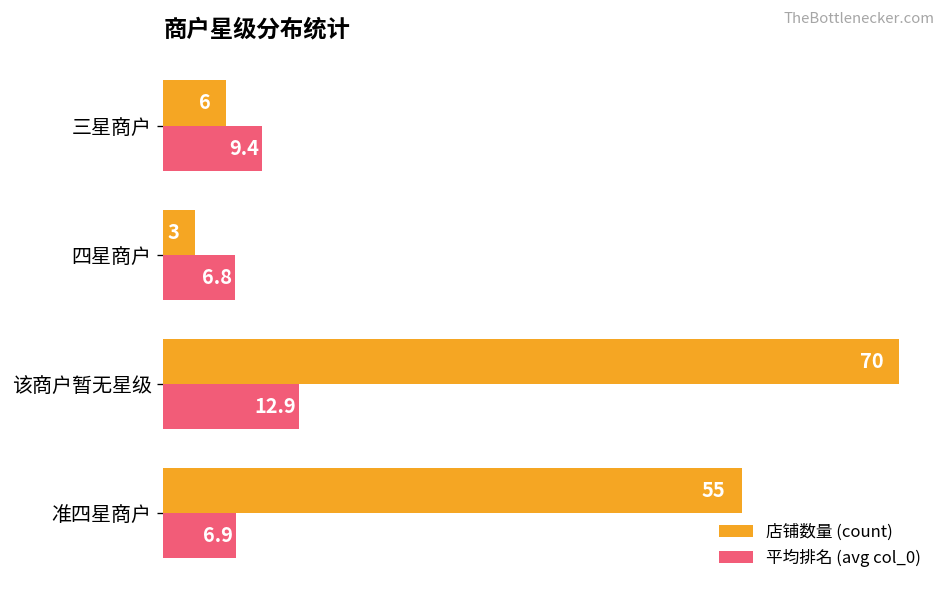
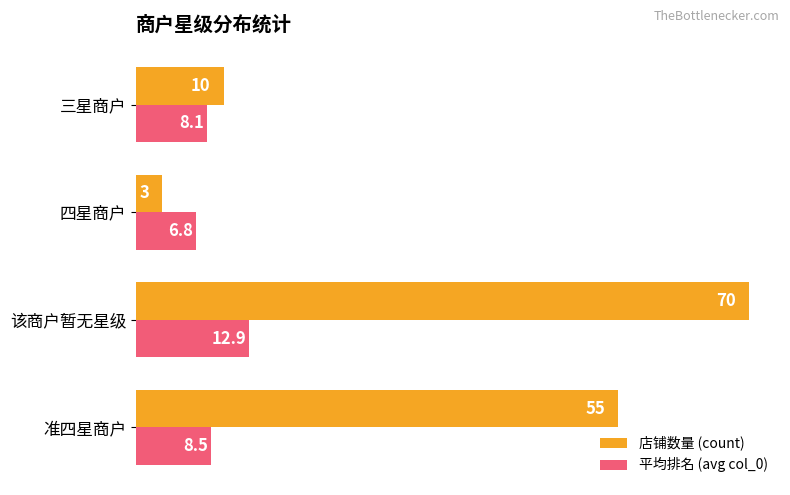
店铺数量 (count), 三星商户: 6 -> 10
平均排名 (avg col_0), 三星商户: 9.4 -> 8.1
平均排名 (avg col_0), 准四星商户: 6.9 -> 8.5
